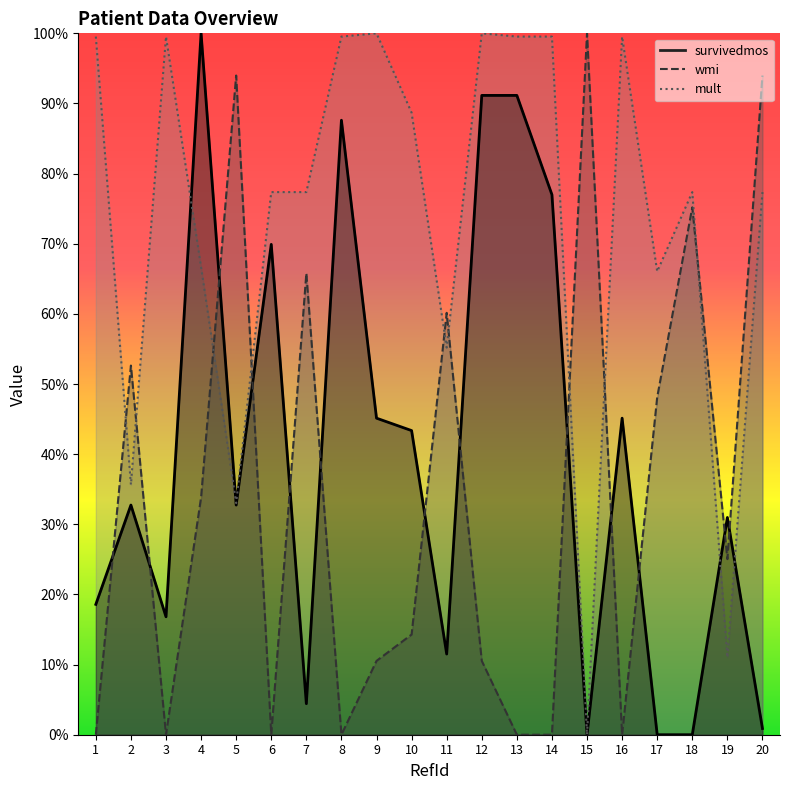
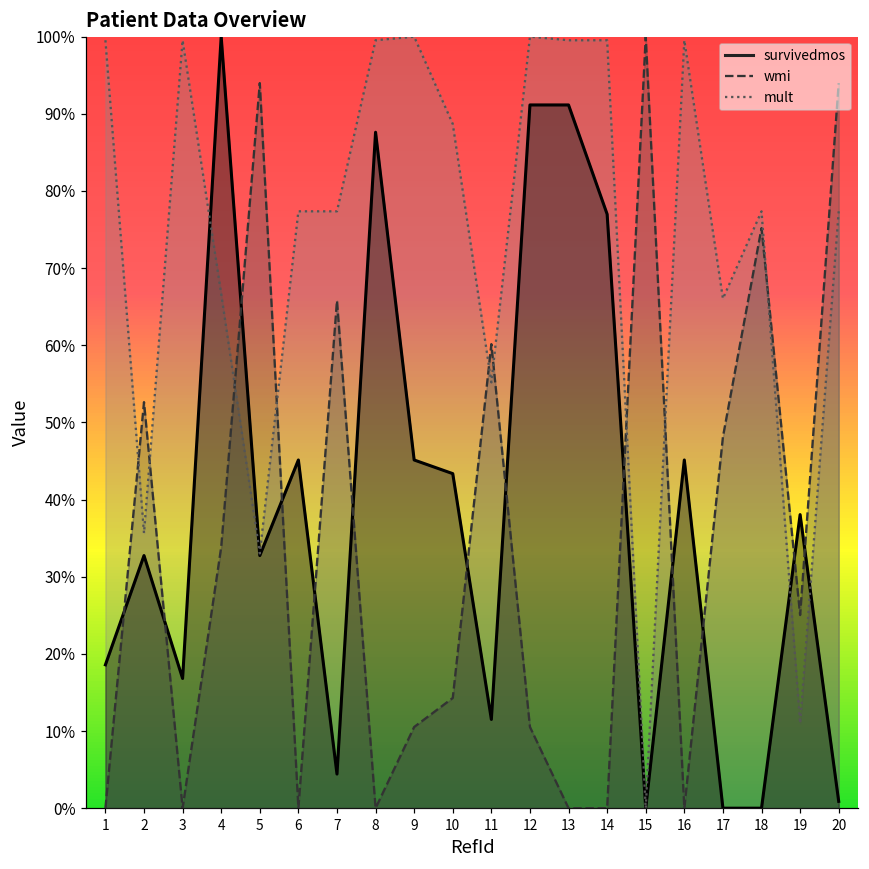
survivedmos, 6: 70% -> 45%
survivedmos, 19: 31% -> 38%
